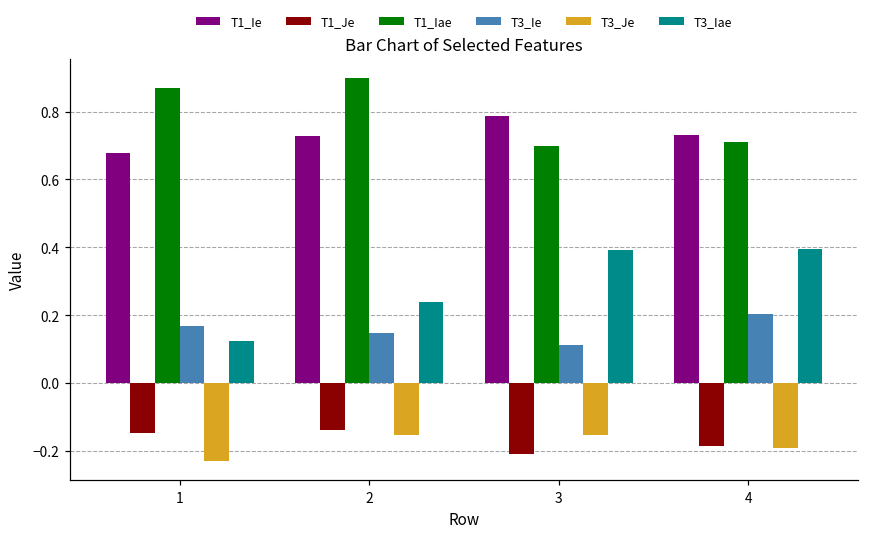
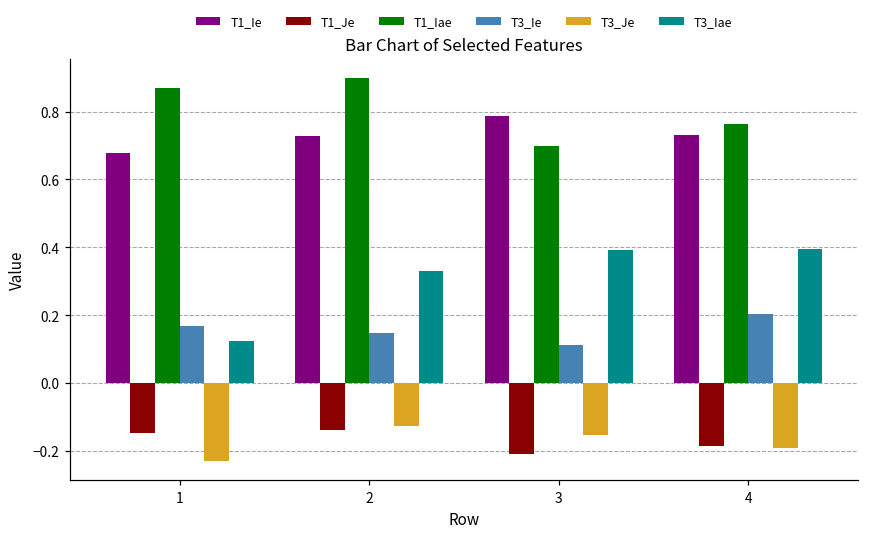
T3_Je, 2: -0.15 -> -0.13
T3_Iae, 2: 0.24 -> 0.33
T1_Iae, 4: 0.71 -> 0.76
